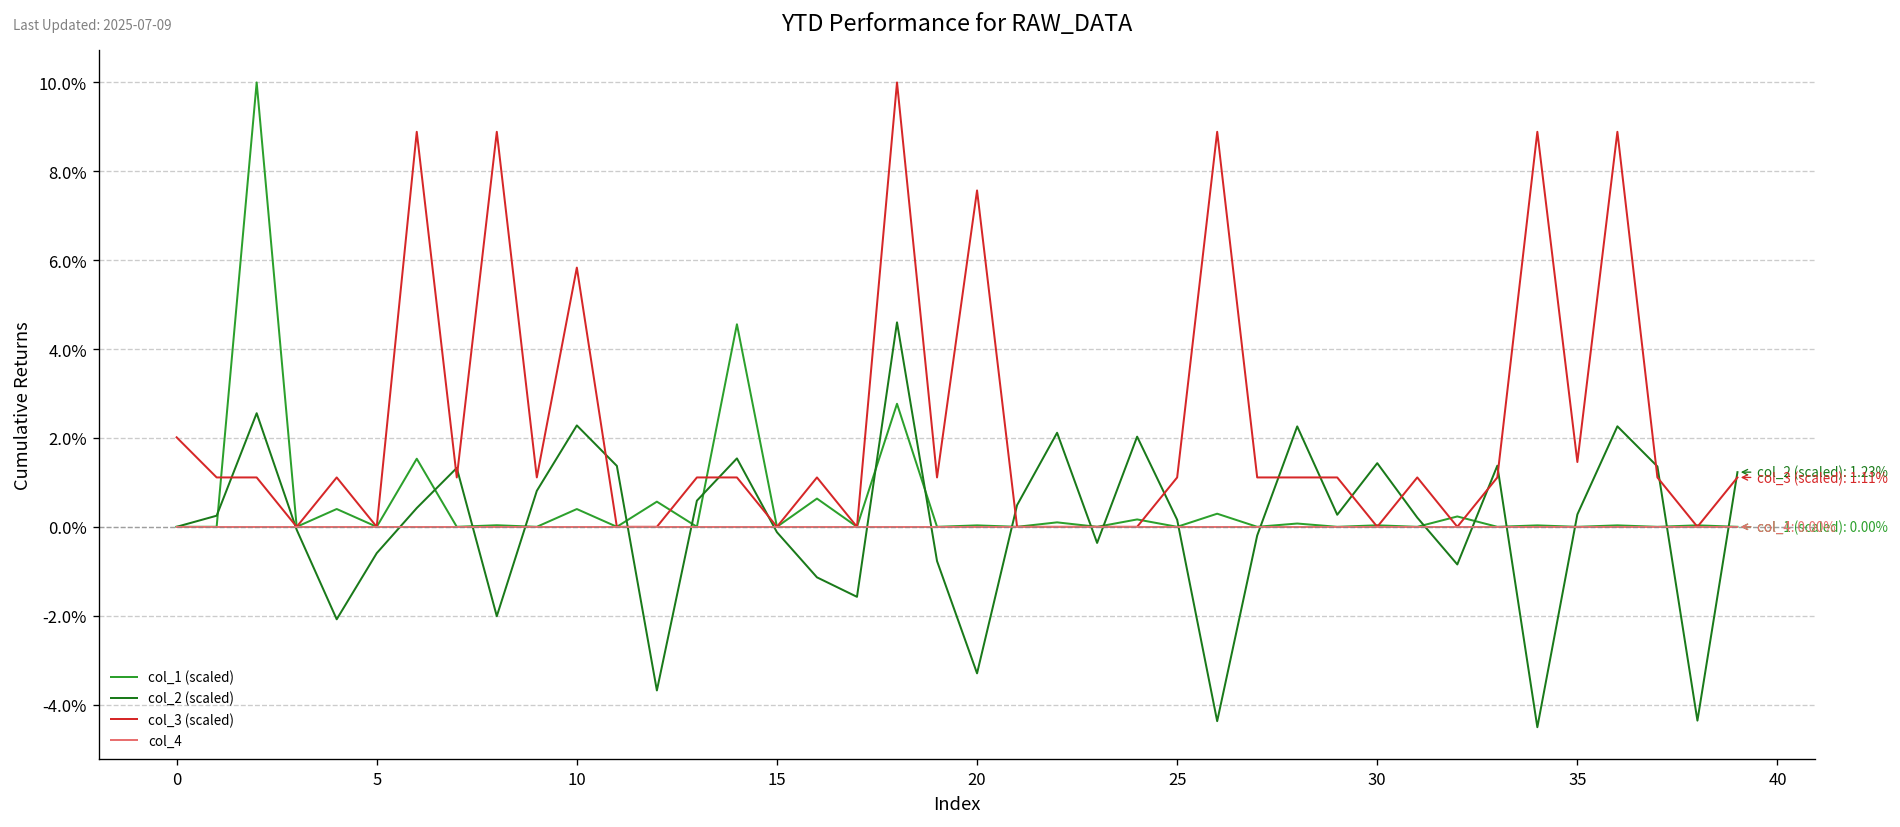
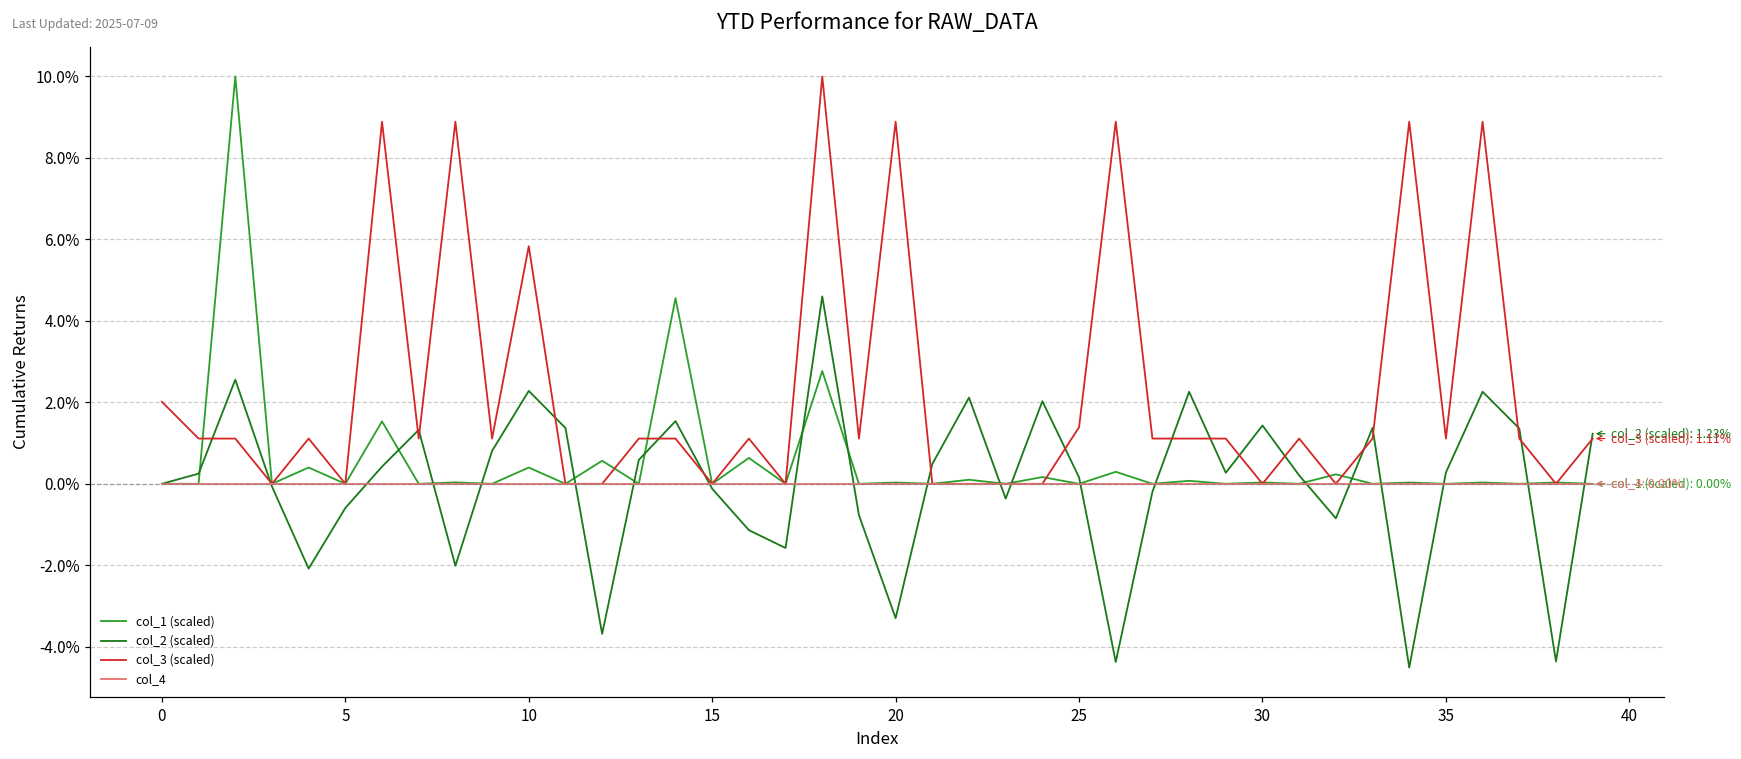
col_3 (scaled), 20: 7.6% -> 8.9%
col_3 (scaled), 25: 1.1% -> 1.4%
col_3 (scaled), 35: 1.5% -> 1.1%
